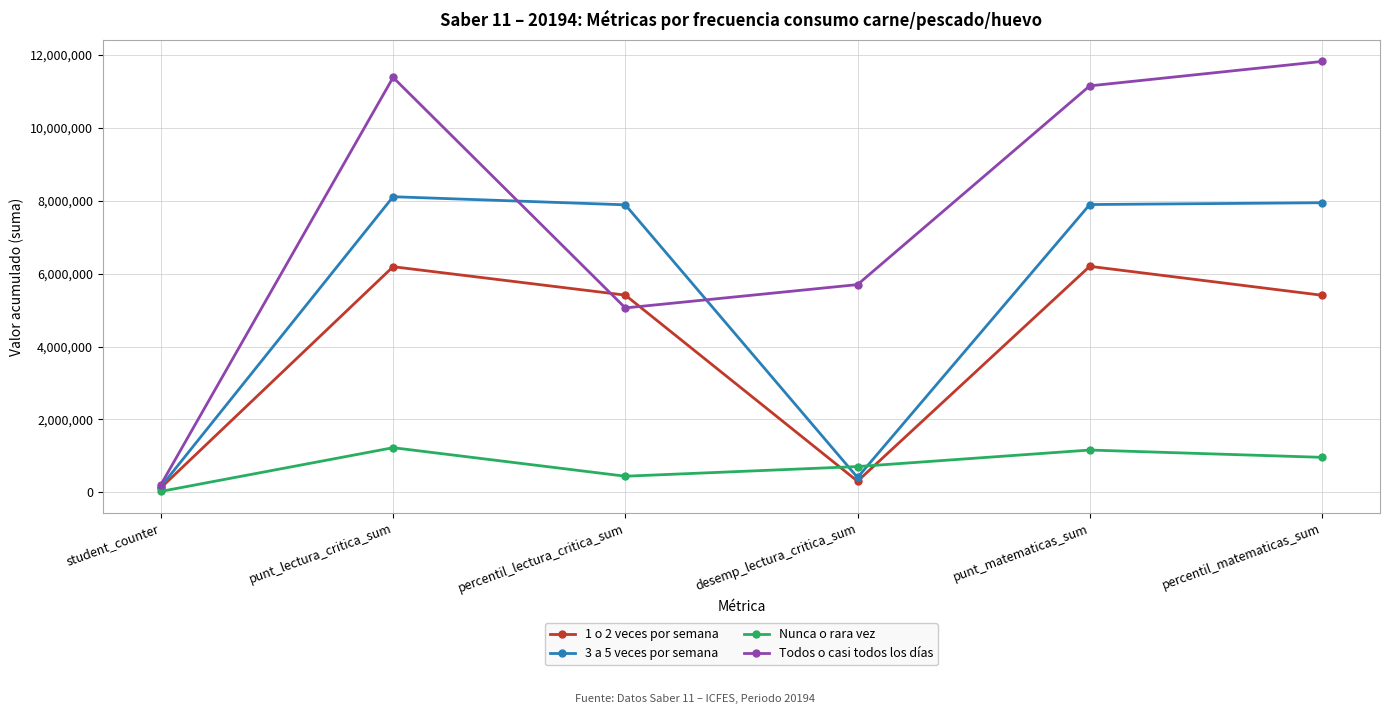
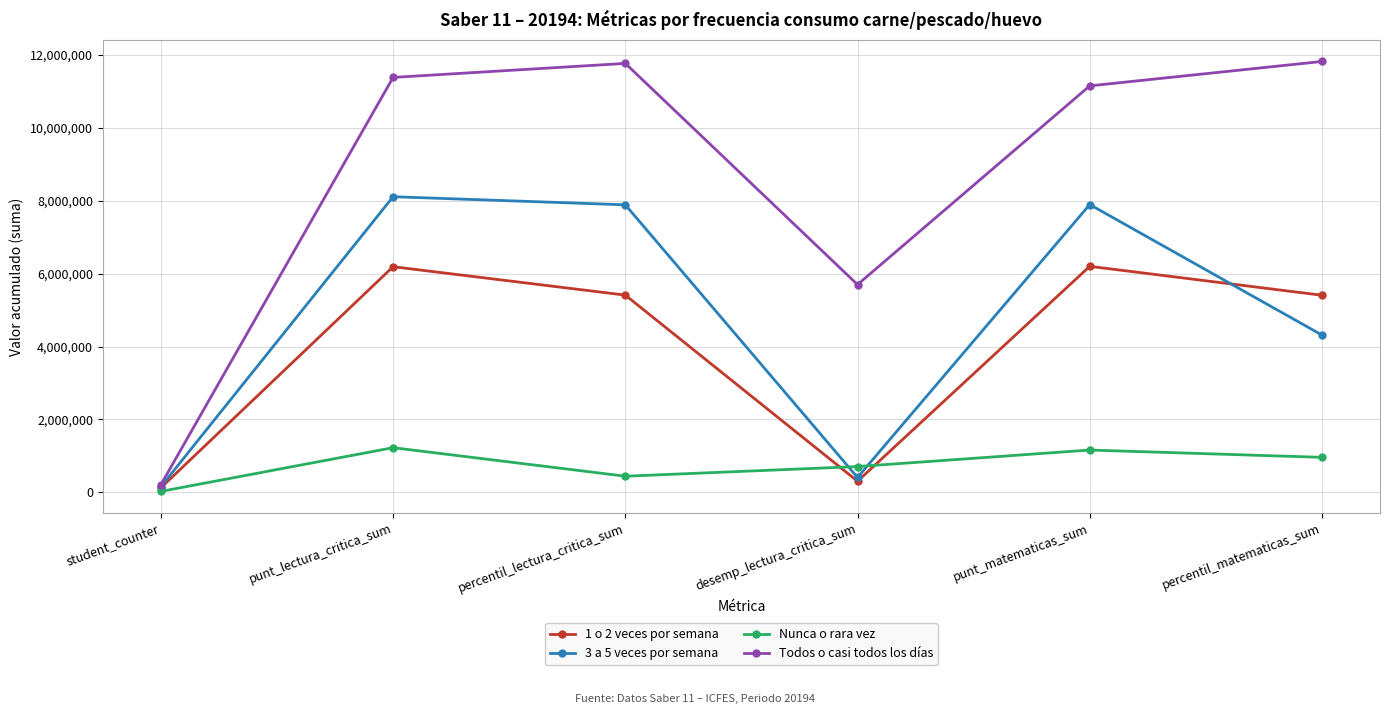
Todos o casi todos los días, percentil_lectura_critica_sum: 5,100,000 -> 11,800,000
3 a 5 veces por semana, percentil_matematicas_sum: 7,900,000 -> 4,300,000
